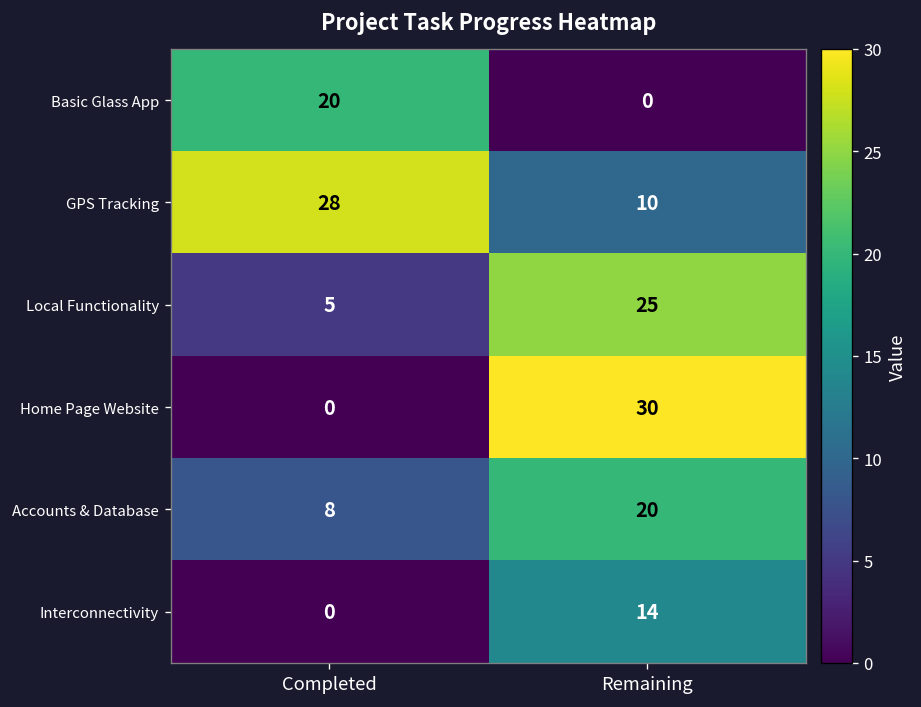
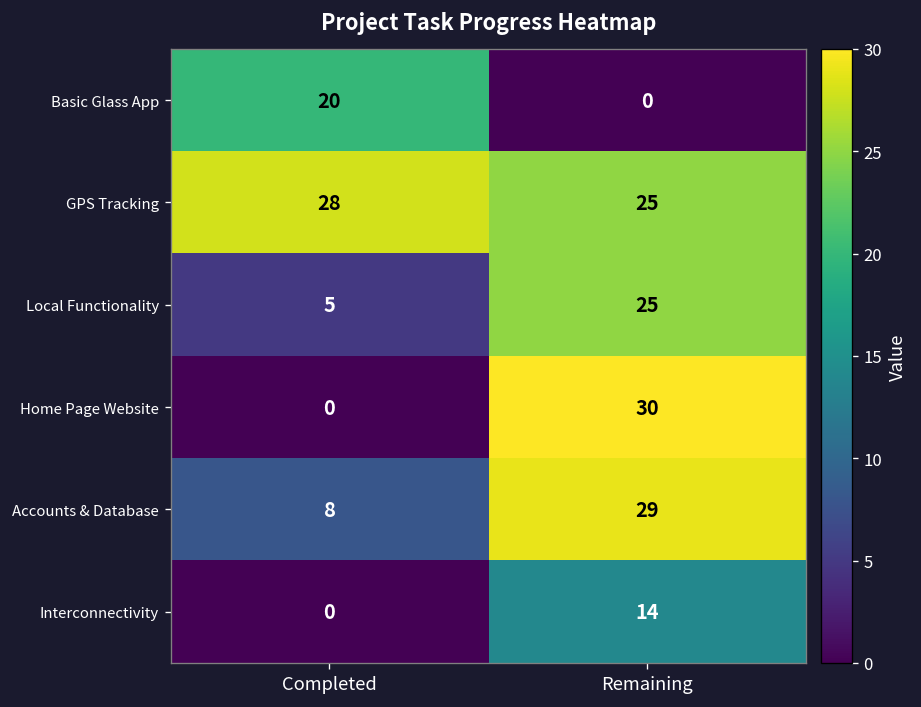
GPS Tracking, Remaining: 10 -> 25
Accounts & Database, Remaining: 20 -> 29
